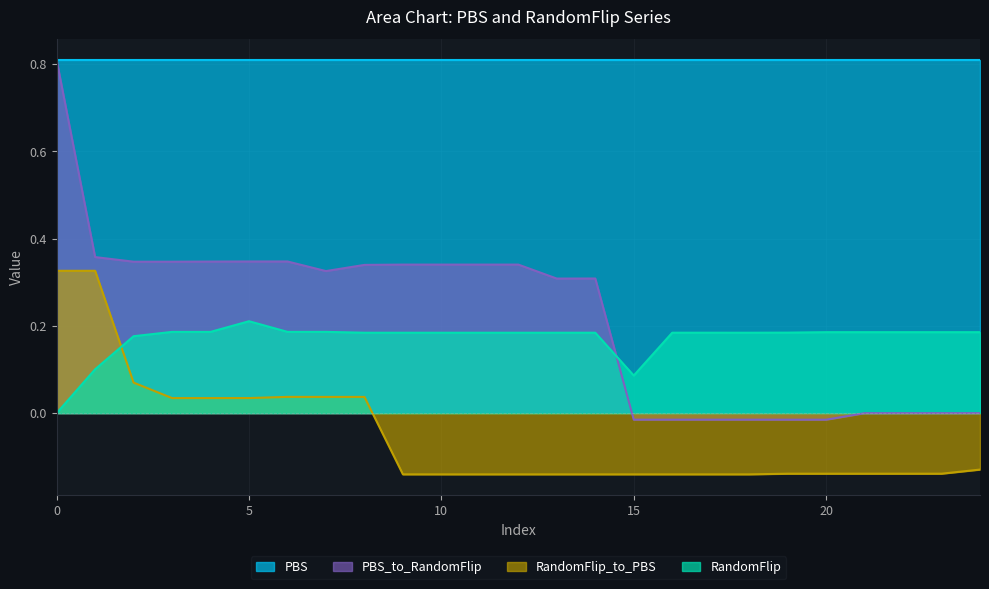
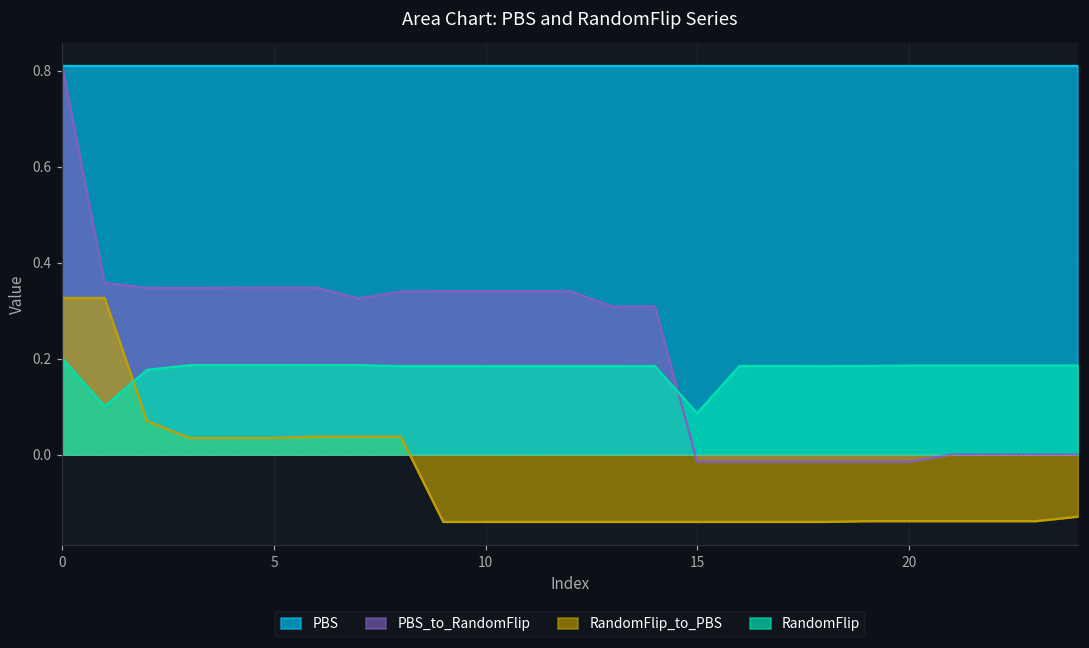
RandomFlip, 0: 0.0 -> 0.2
RandomFlip, 5: 0.21 -> 0.19
